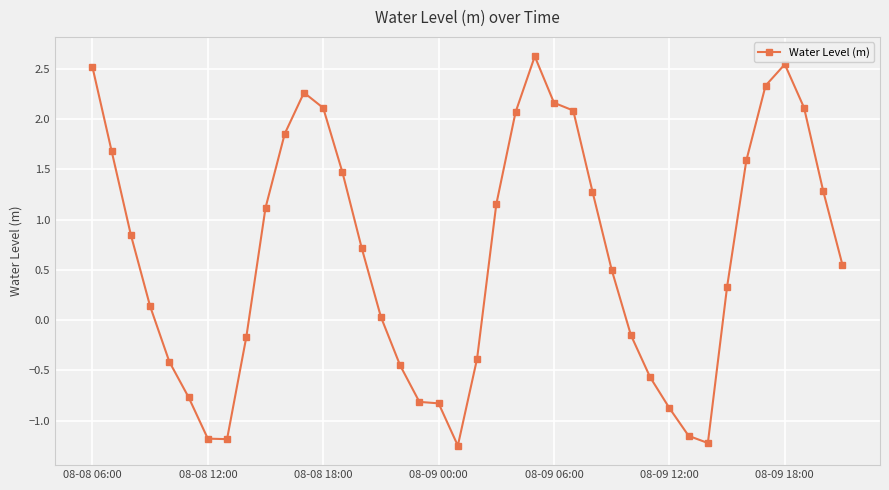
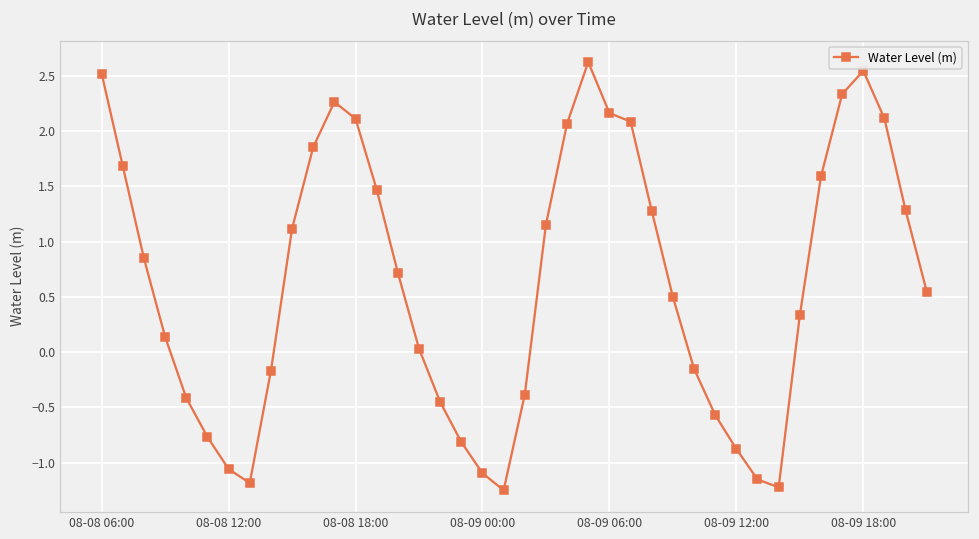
08-08 12:00: -1.18 -> -1.06
08-09 00:00: -0.83 -> -1.09
